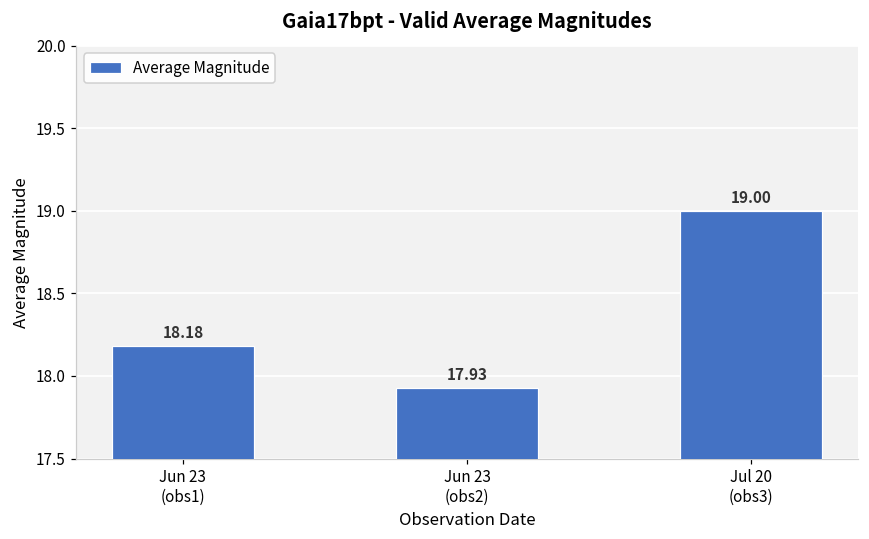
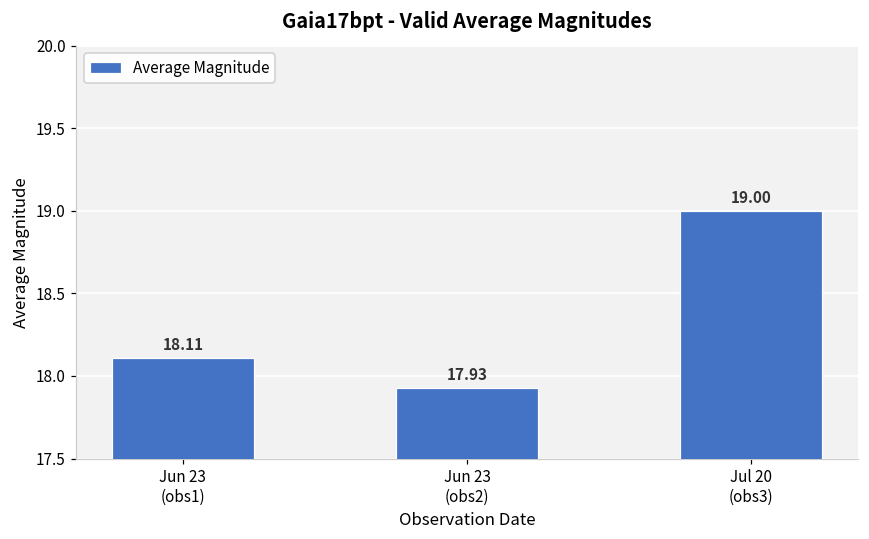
Jun 23 (obs1): 18.18 -> 18.11
